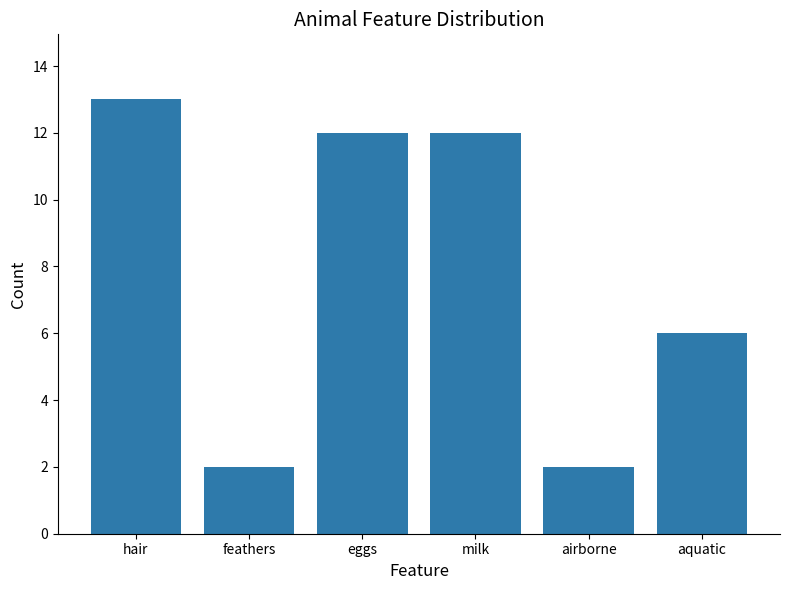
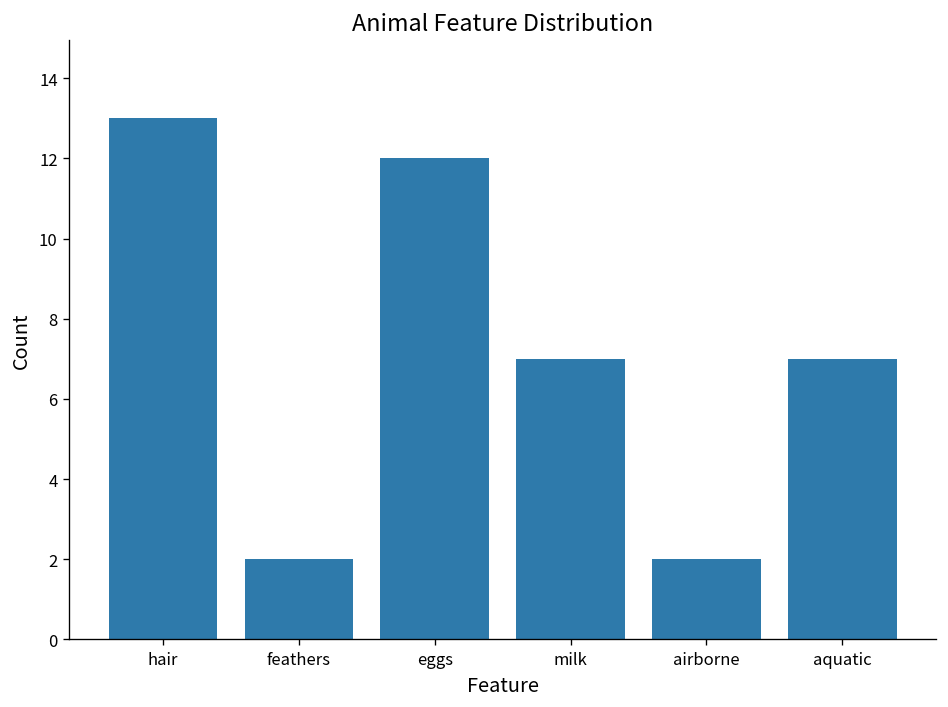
milk: 12 -> 7
aquatic: 6 -> 7
